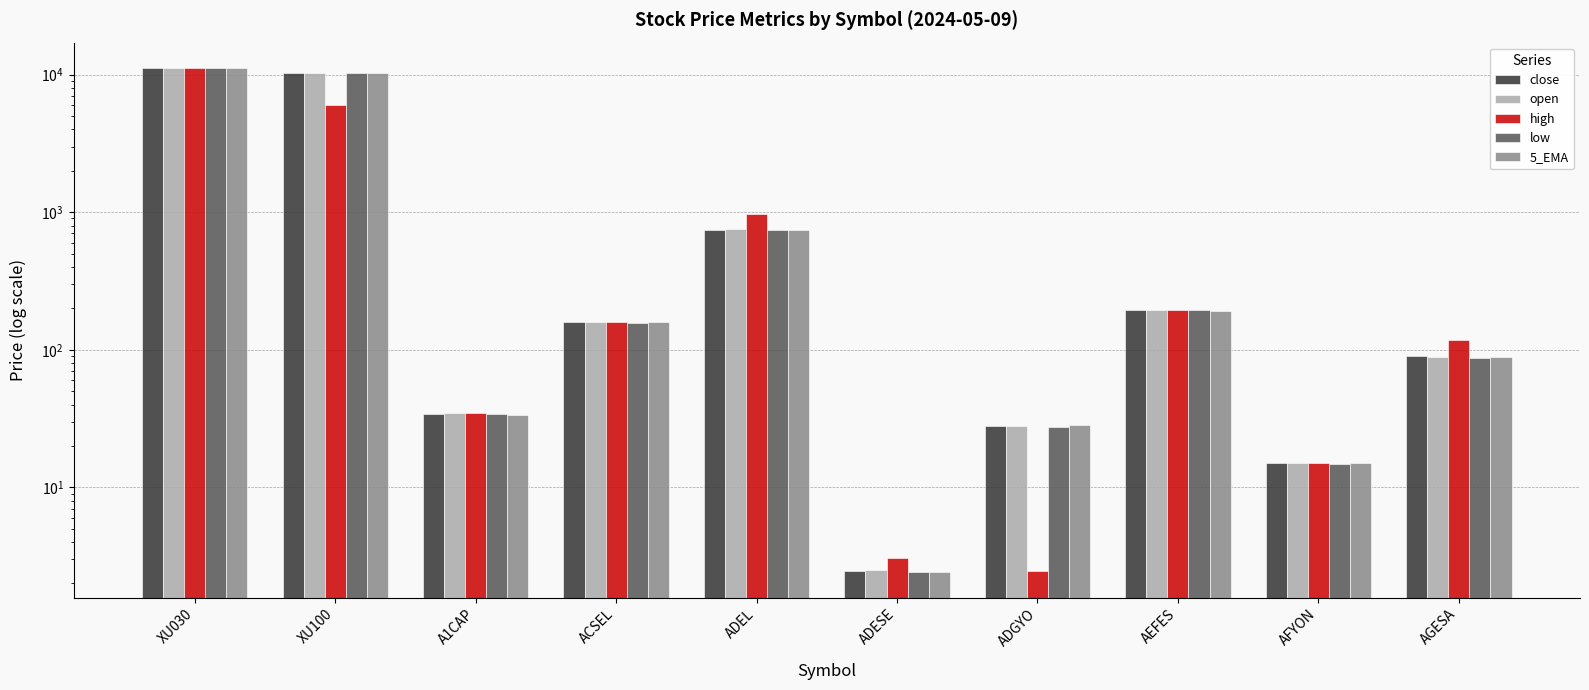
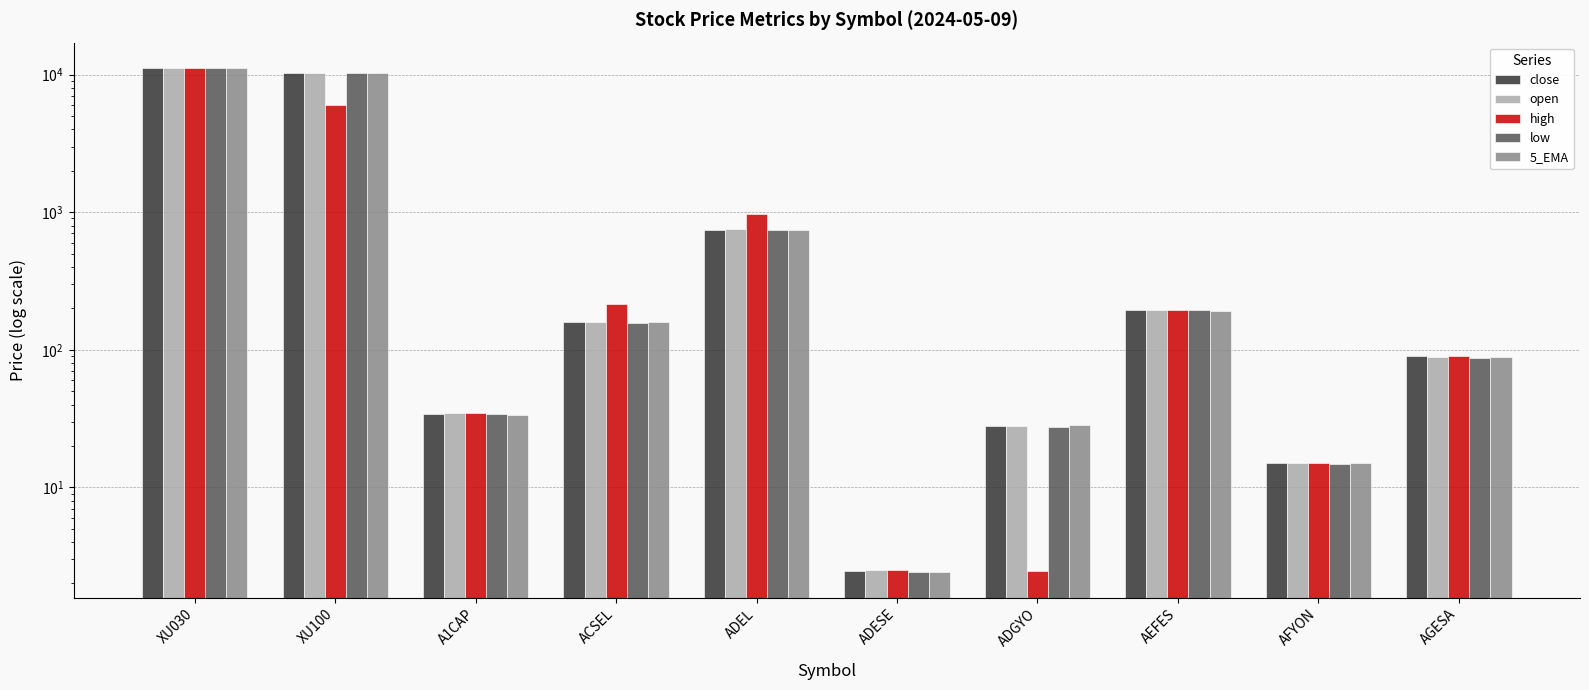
high, ACSEL: 160 -> 210
high, ADESE: 3.1 -> 2.5
high, AGESA: 120 -> 90
